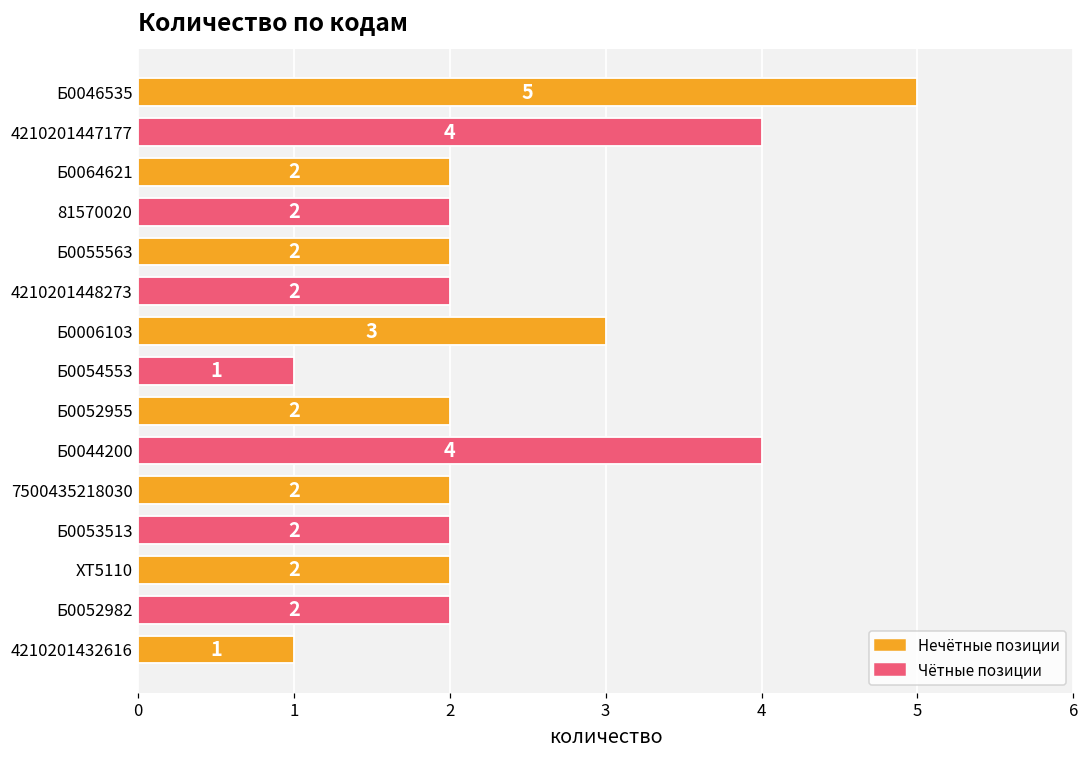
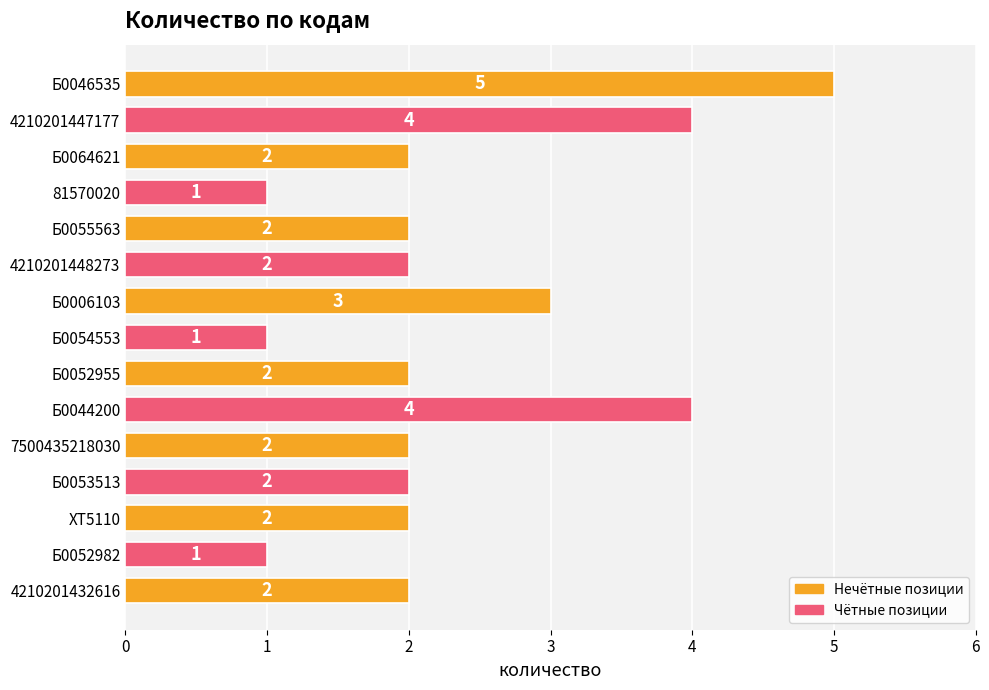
81570020: 2 -> 1
Б0052982: 2 -> 1
4210201432616: 1 -> 2
